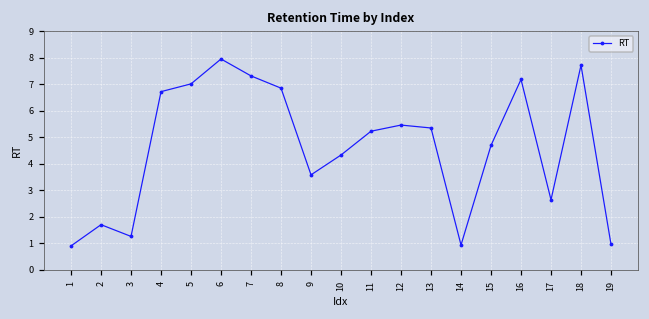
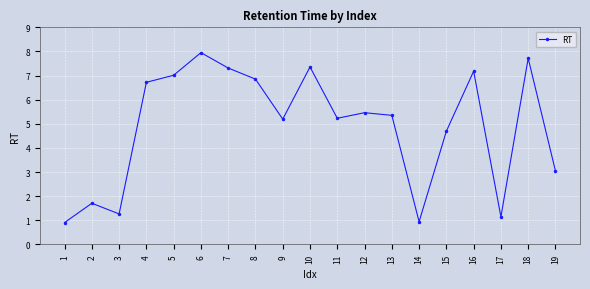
9: 3.6 -> 5.2
10: 4.3 -> 7.4
17: 2.6 -> 1.1
19: 1.0 -> 3.0
